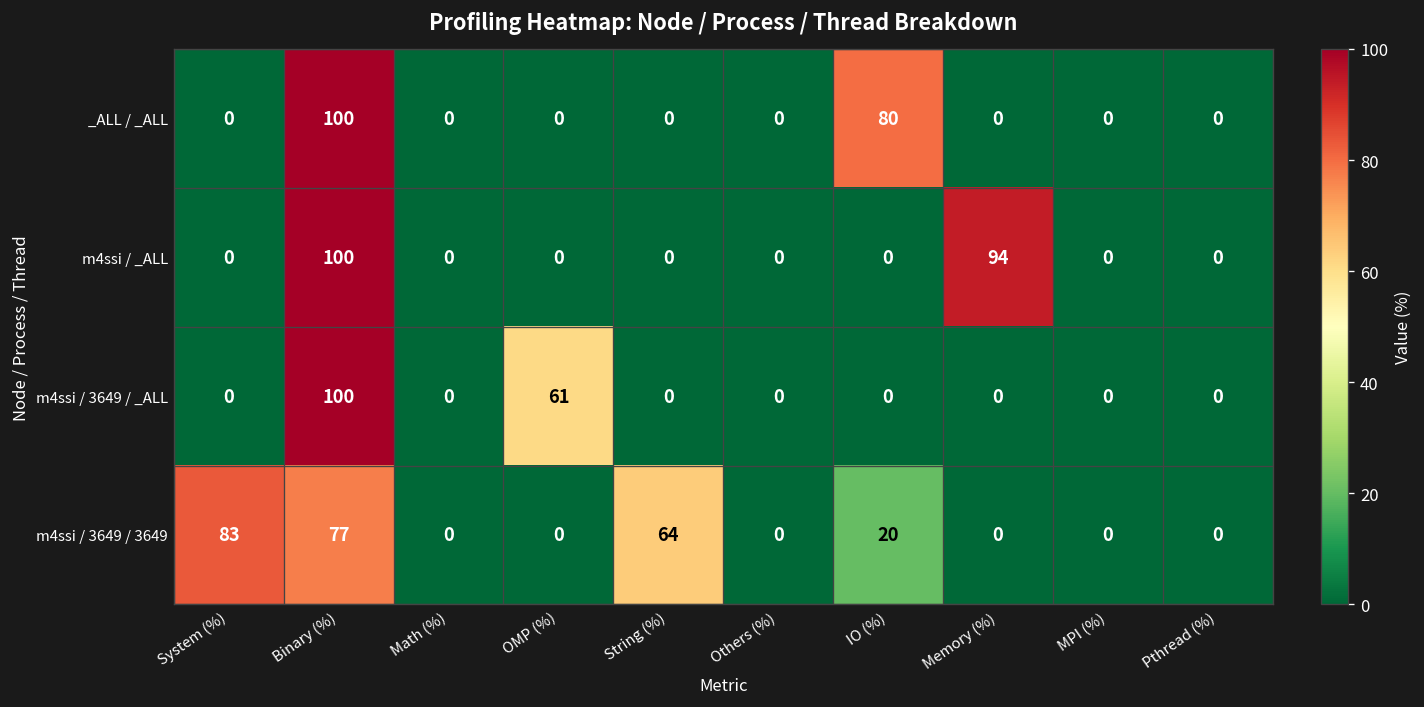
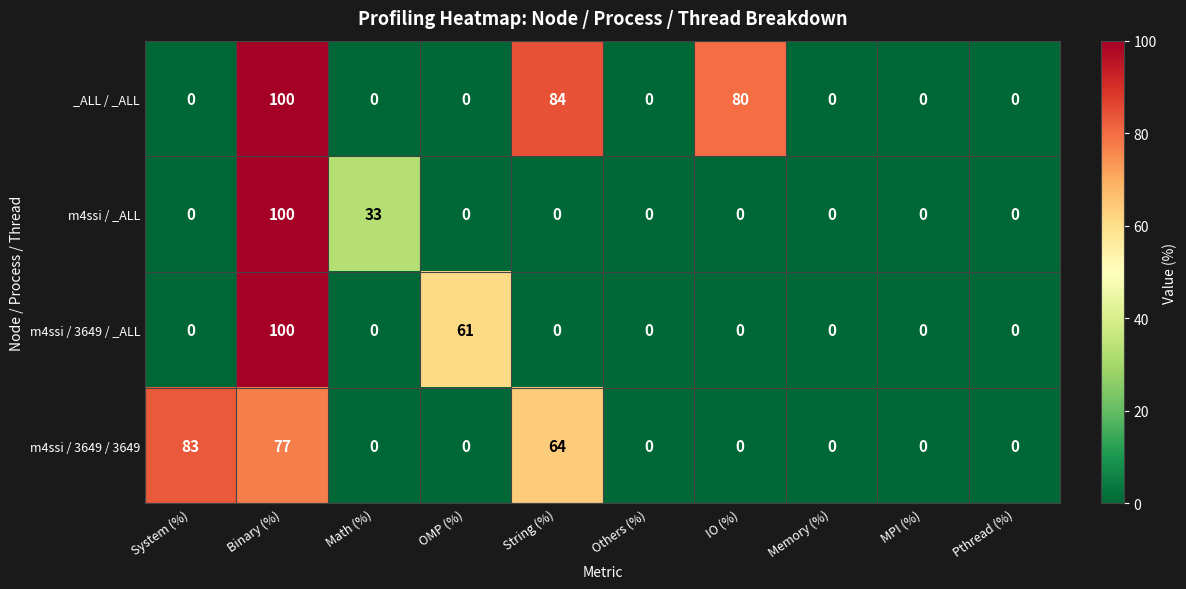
_ALL / _ALL, String (%): 0 -> 84
m4ssi / _ALL, Math (%): 0 -> 33
m4ssi / _ALL, Memory (%): 94 -> 0
m4ssi / 3649 / 3649, IO (%): 20 -> 0
